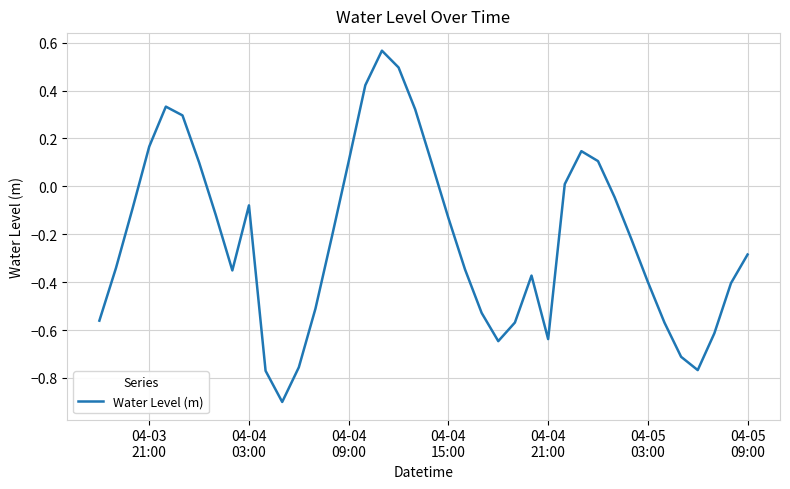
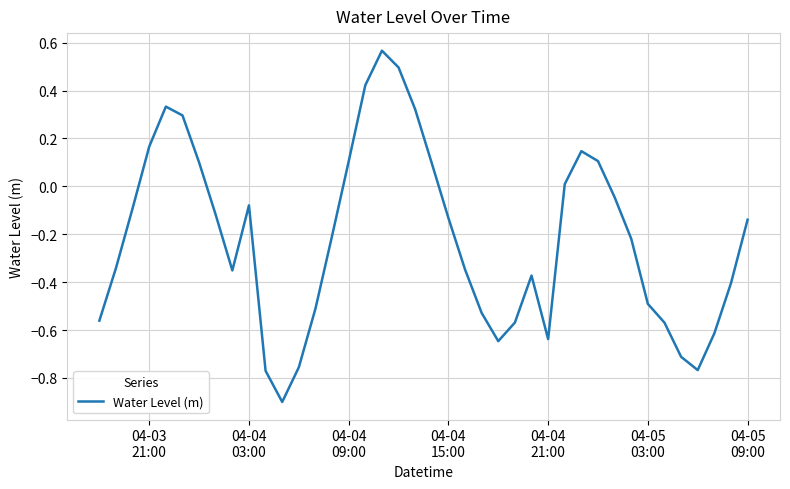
04-05 03:00: -0.40 -> -0.49
04-05 09:00: -0.28 -> -0.14
